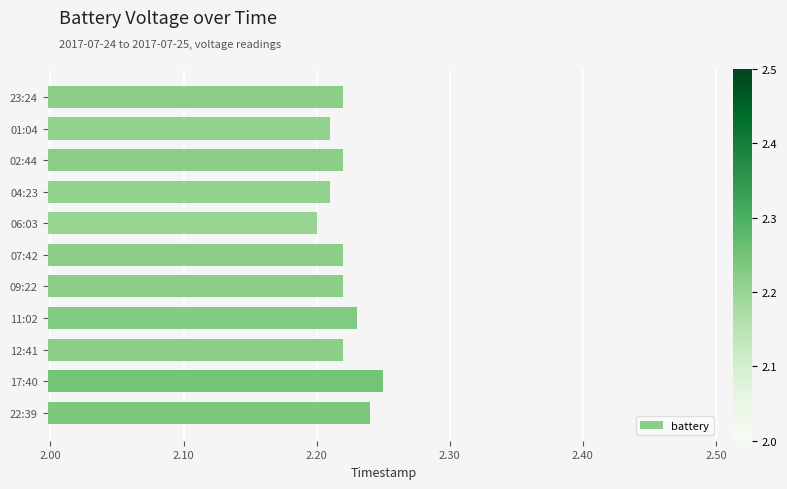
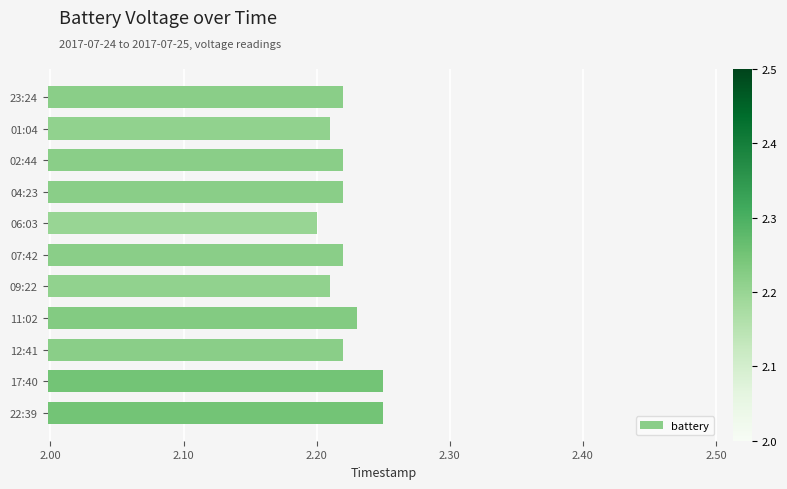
04:23: 2.21 -> 2.22
09:22: 2.22 -> 2.21
22:39: 2.24 -> 2.25
